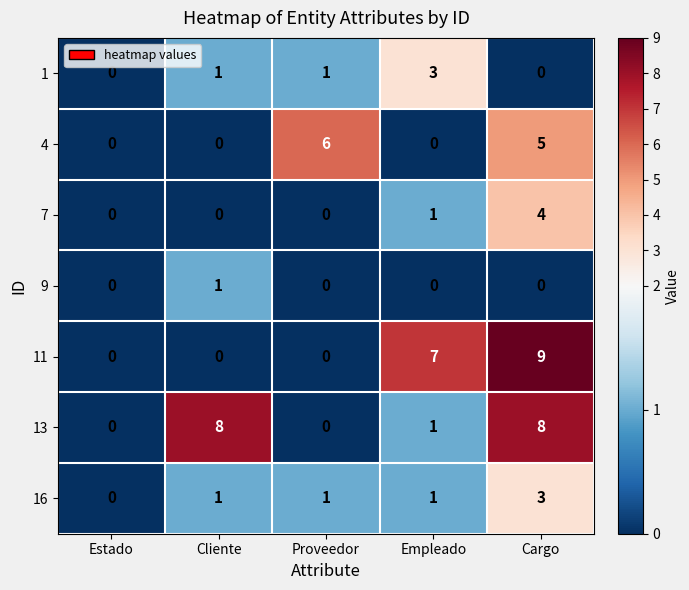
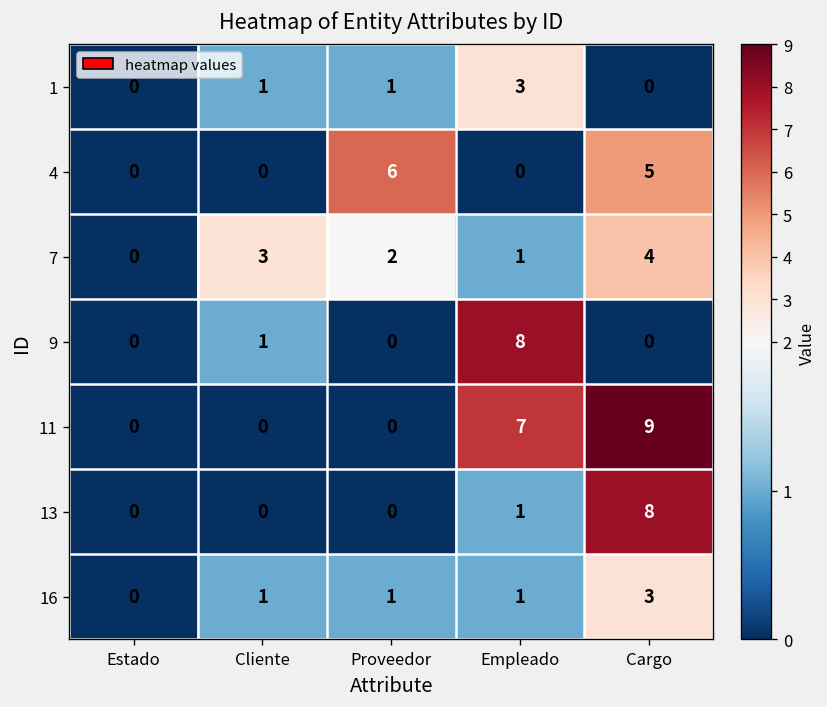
7, Cliente: 0 -> 3
7, Proveedor: 0 -> 2
9, Empleado: 0 -> 8
13, Cliente: 8 -> 0
